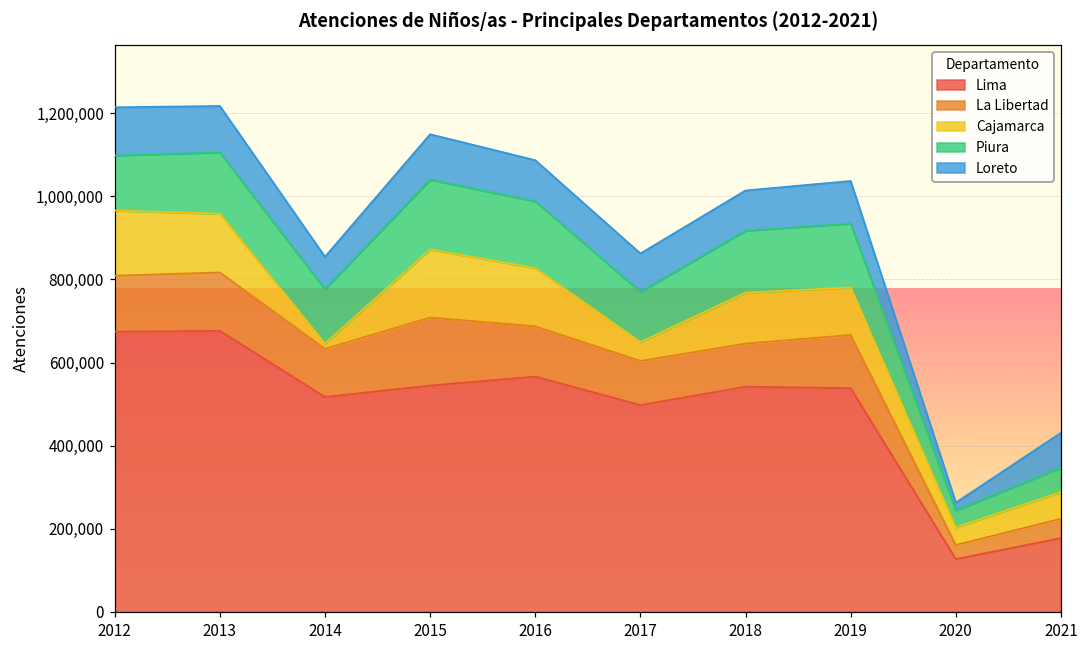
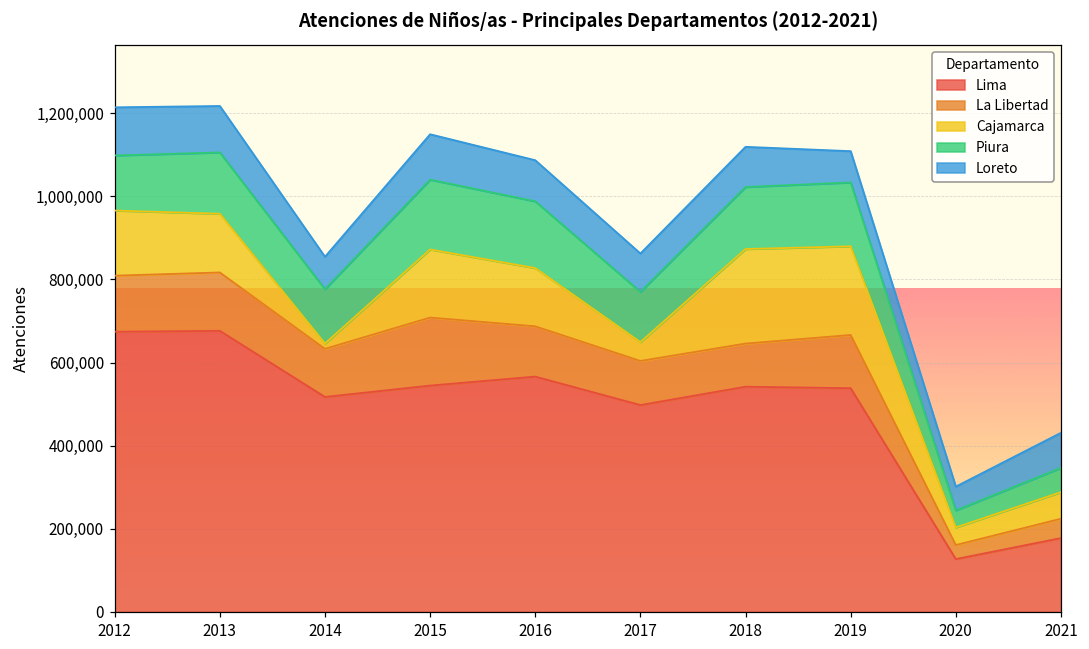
Cajamarca, 2018: 120,000 -> 230,000
Cajamarca, 2019: 110,000 -> 210,000
Loreto, 2019: 100,000 -> 80,000
Loreto, 2020: 20,000 -> 60,000
